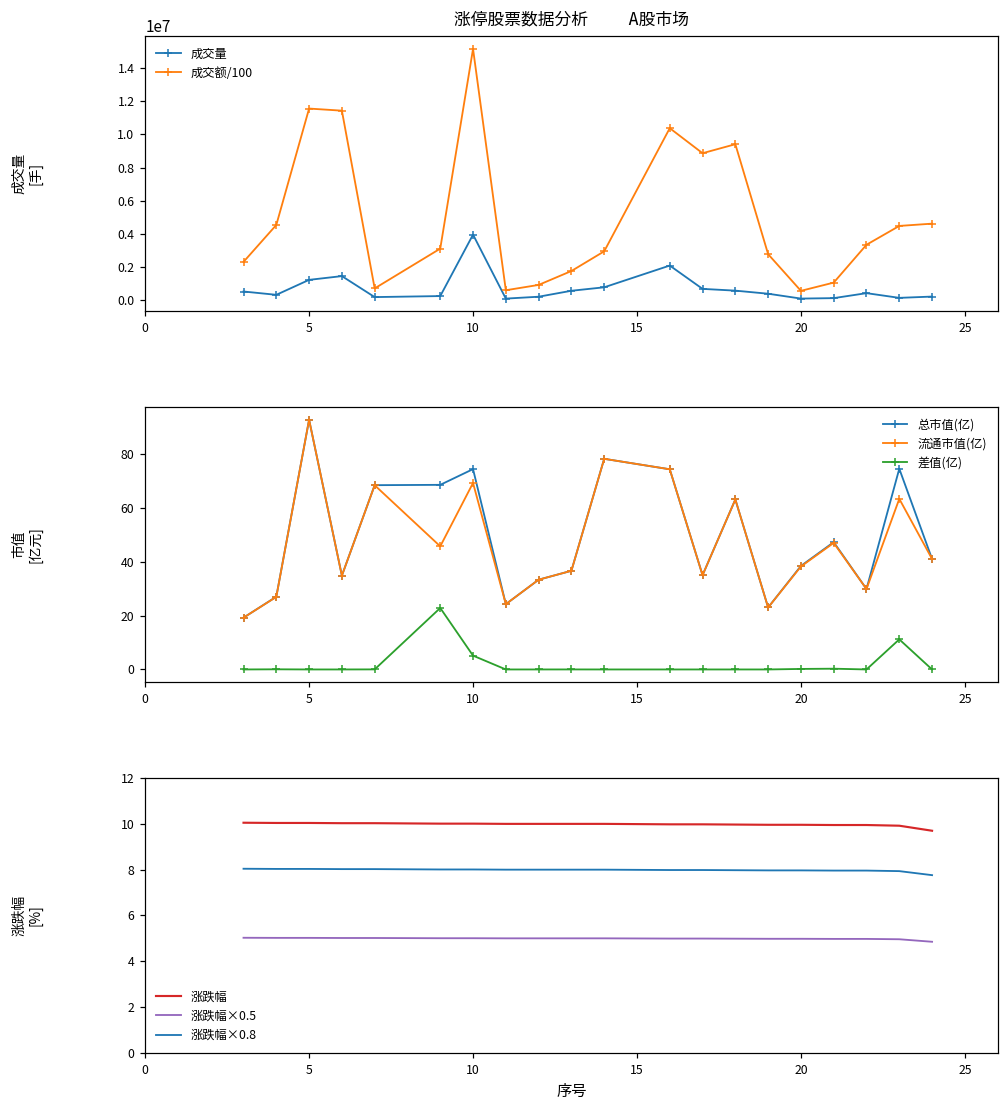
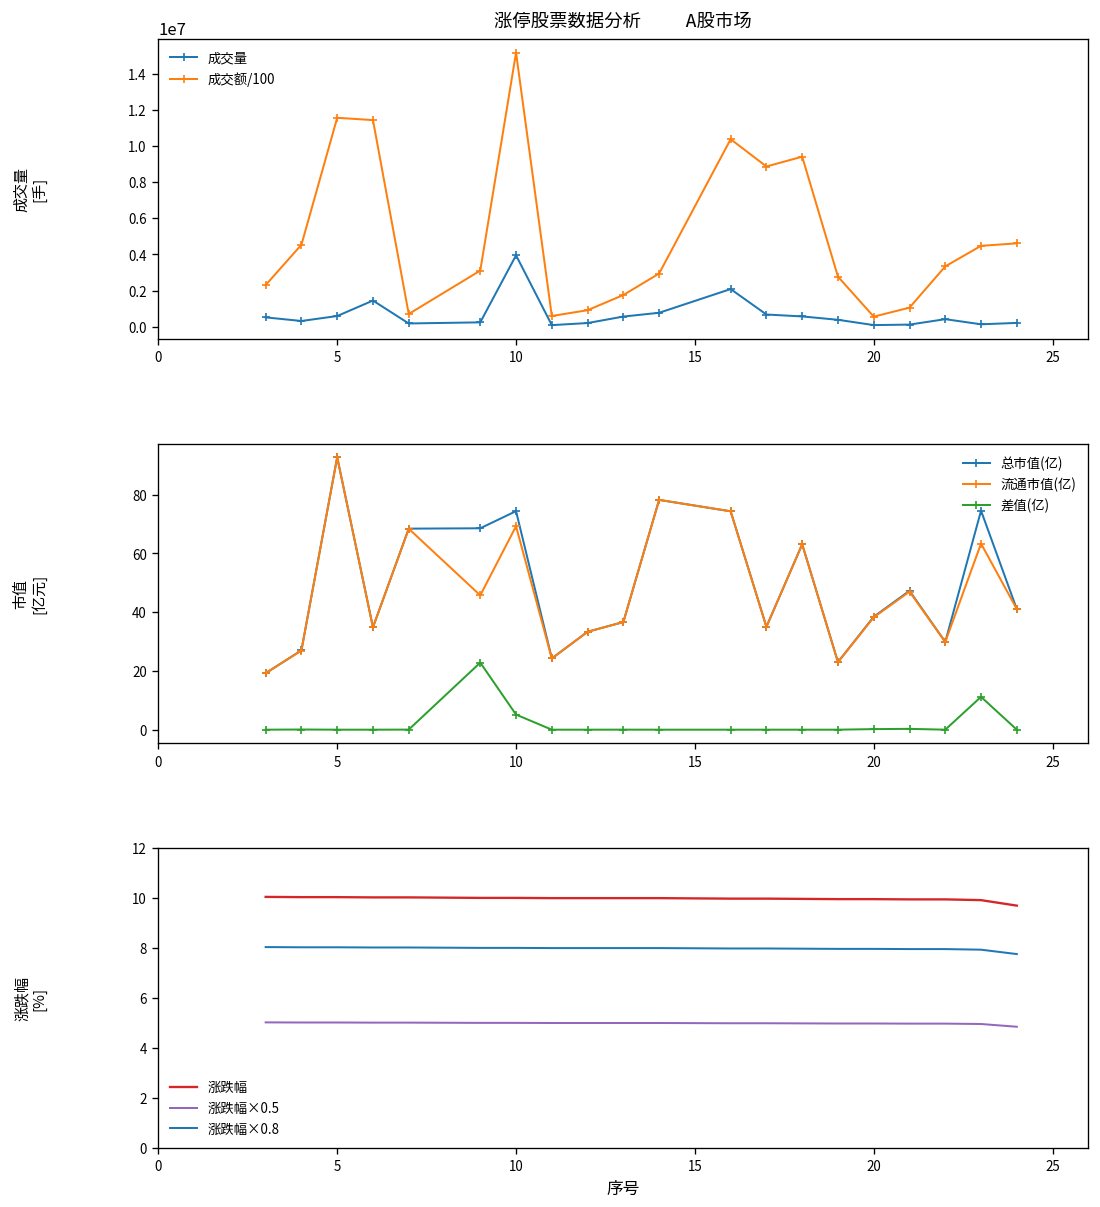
涨停股票数据分析 A股市场, 成交量, 5: 1200000 -> 600000
